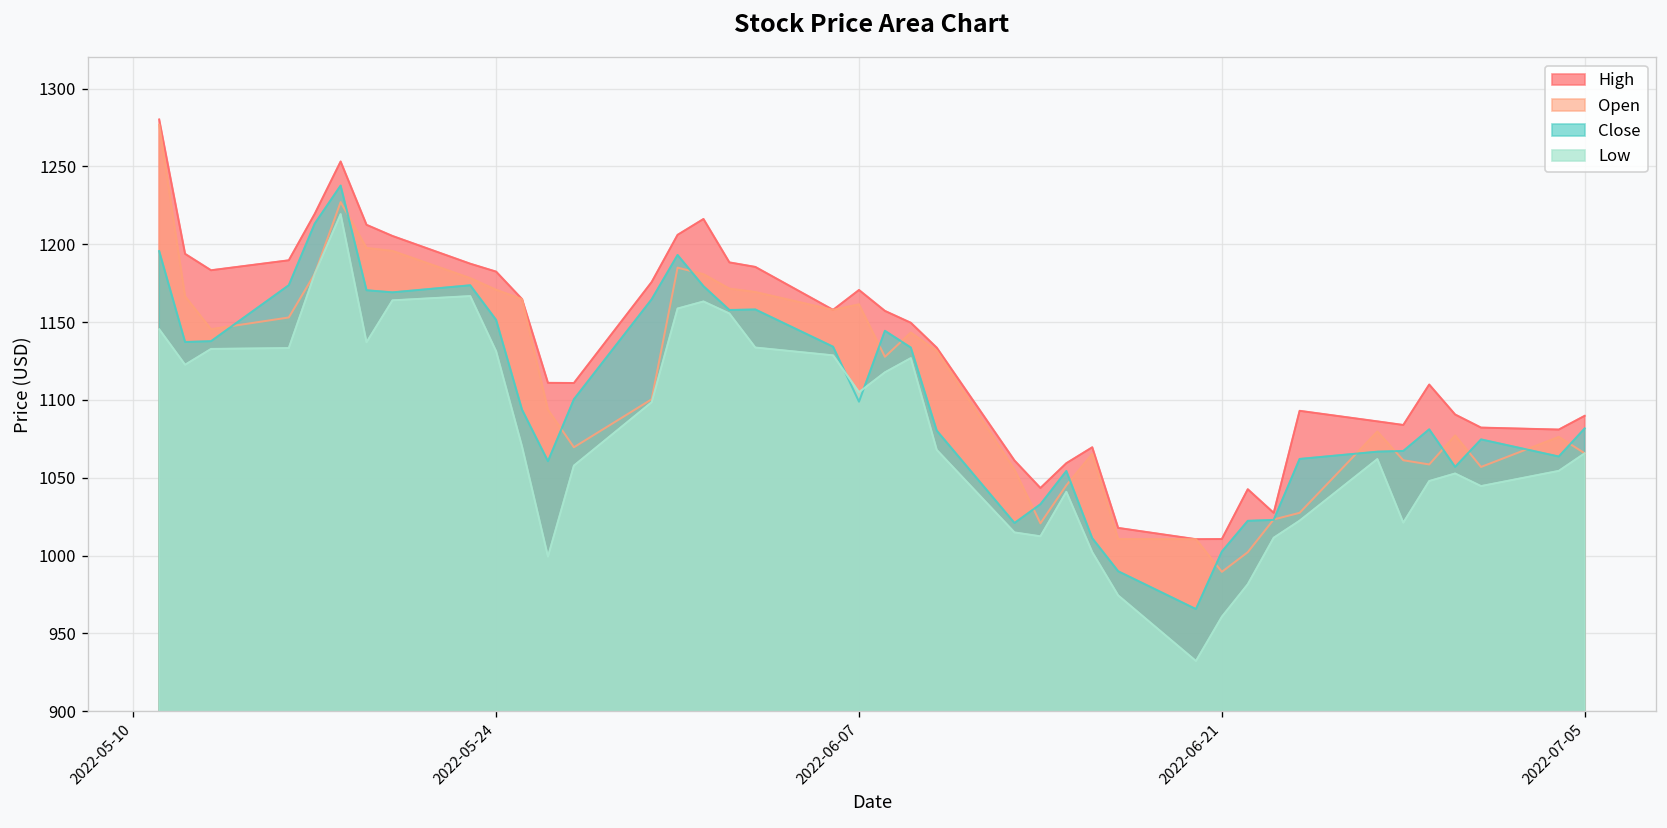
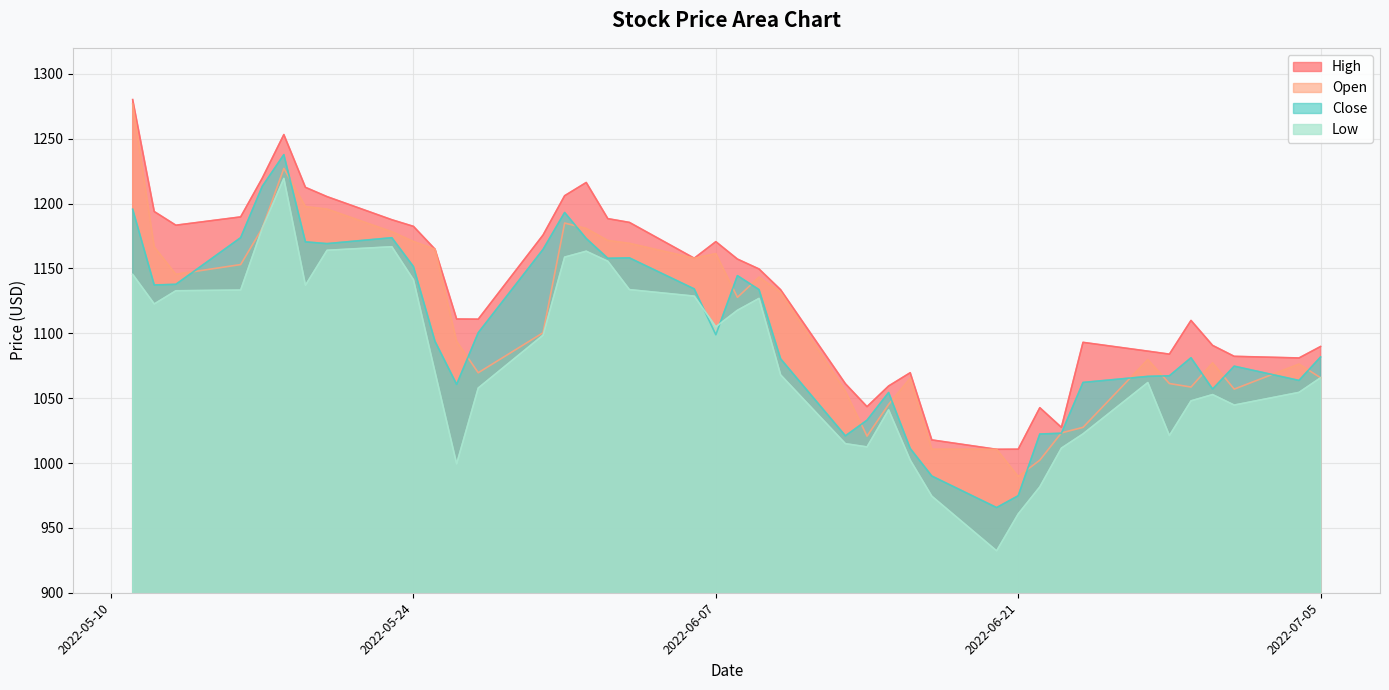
Low, 2022-05-24: 1131 -> 1141
Close, 2022-06-21: 1003 -> 975
